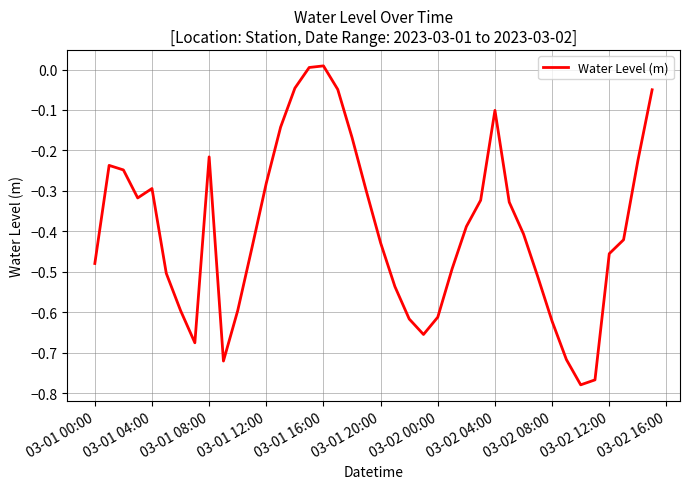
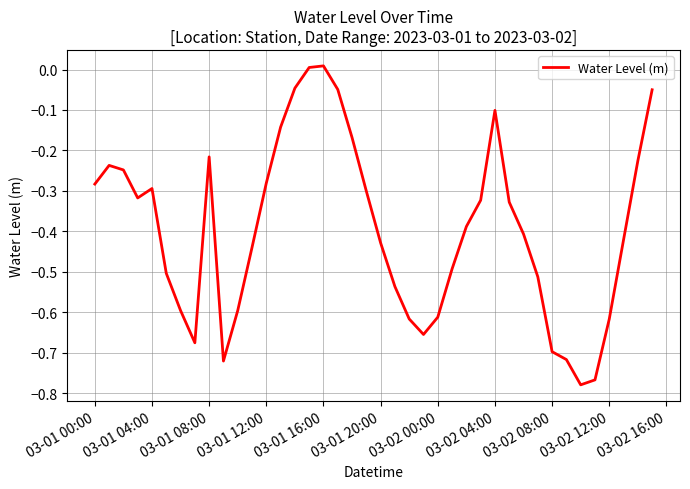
03-01 00:00: -0.48 -> -0.28
03-02 08:00: -0.62 -> -0.70
03-02 12:00: -0.46 -> -0.62
